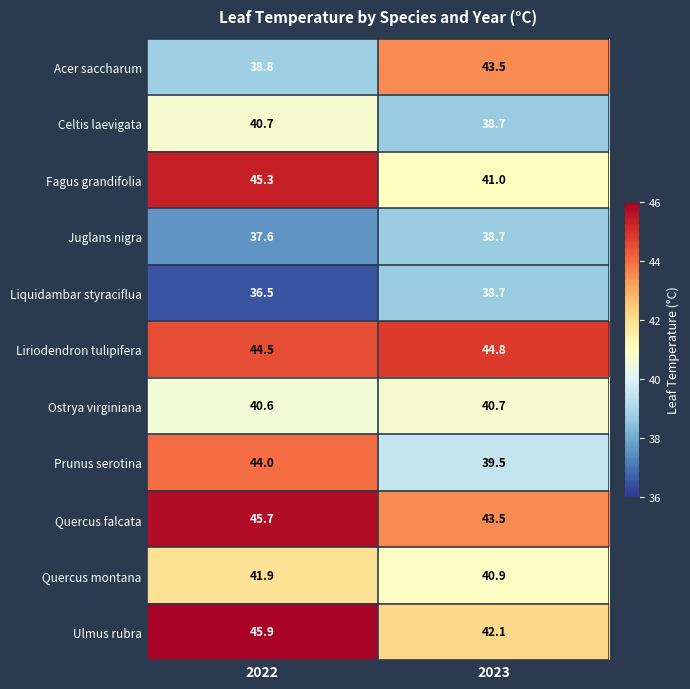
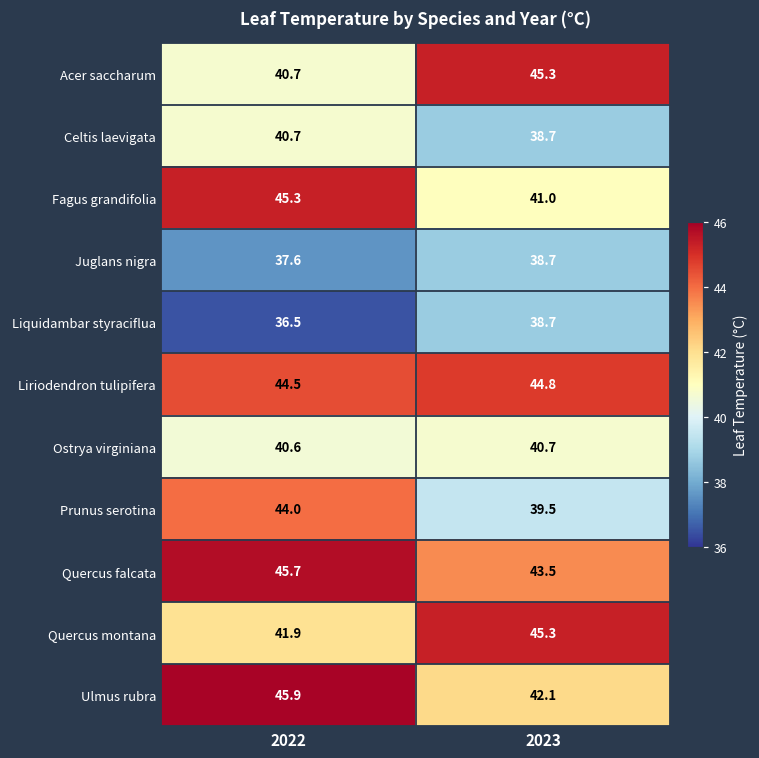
Acer saccharum, 2022: 38.8 -> 40.7
Acer saccharum, 2023: 43.5 -> 45.3
Quercus montana, 2023: 40.9 -> 45.3
